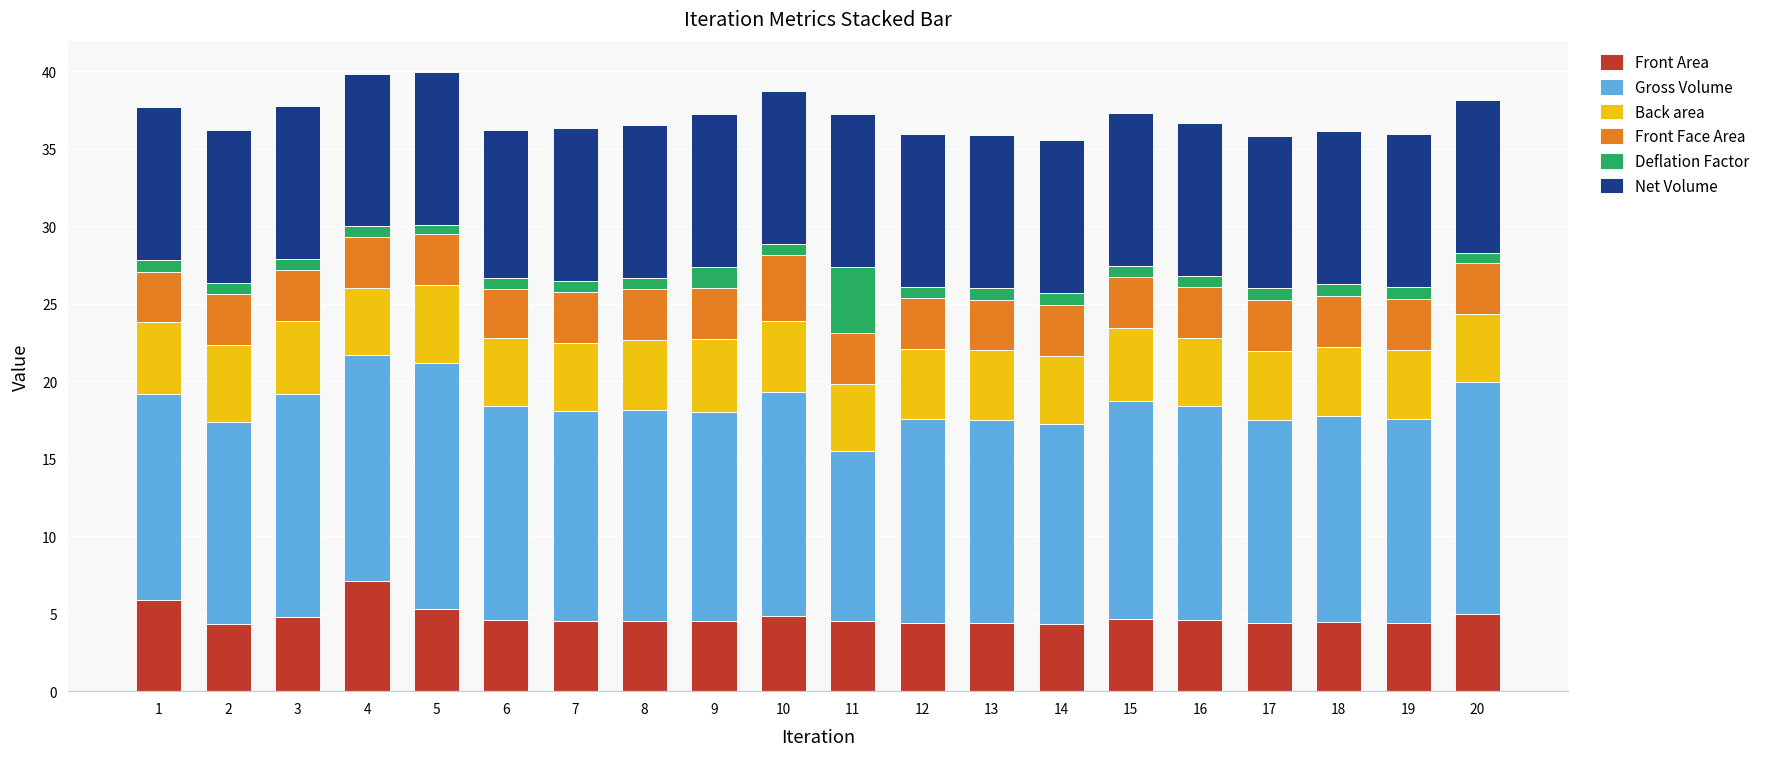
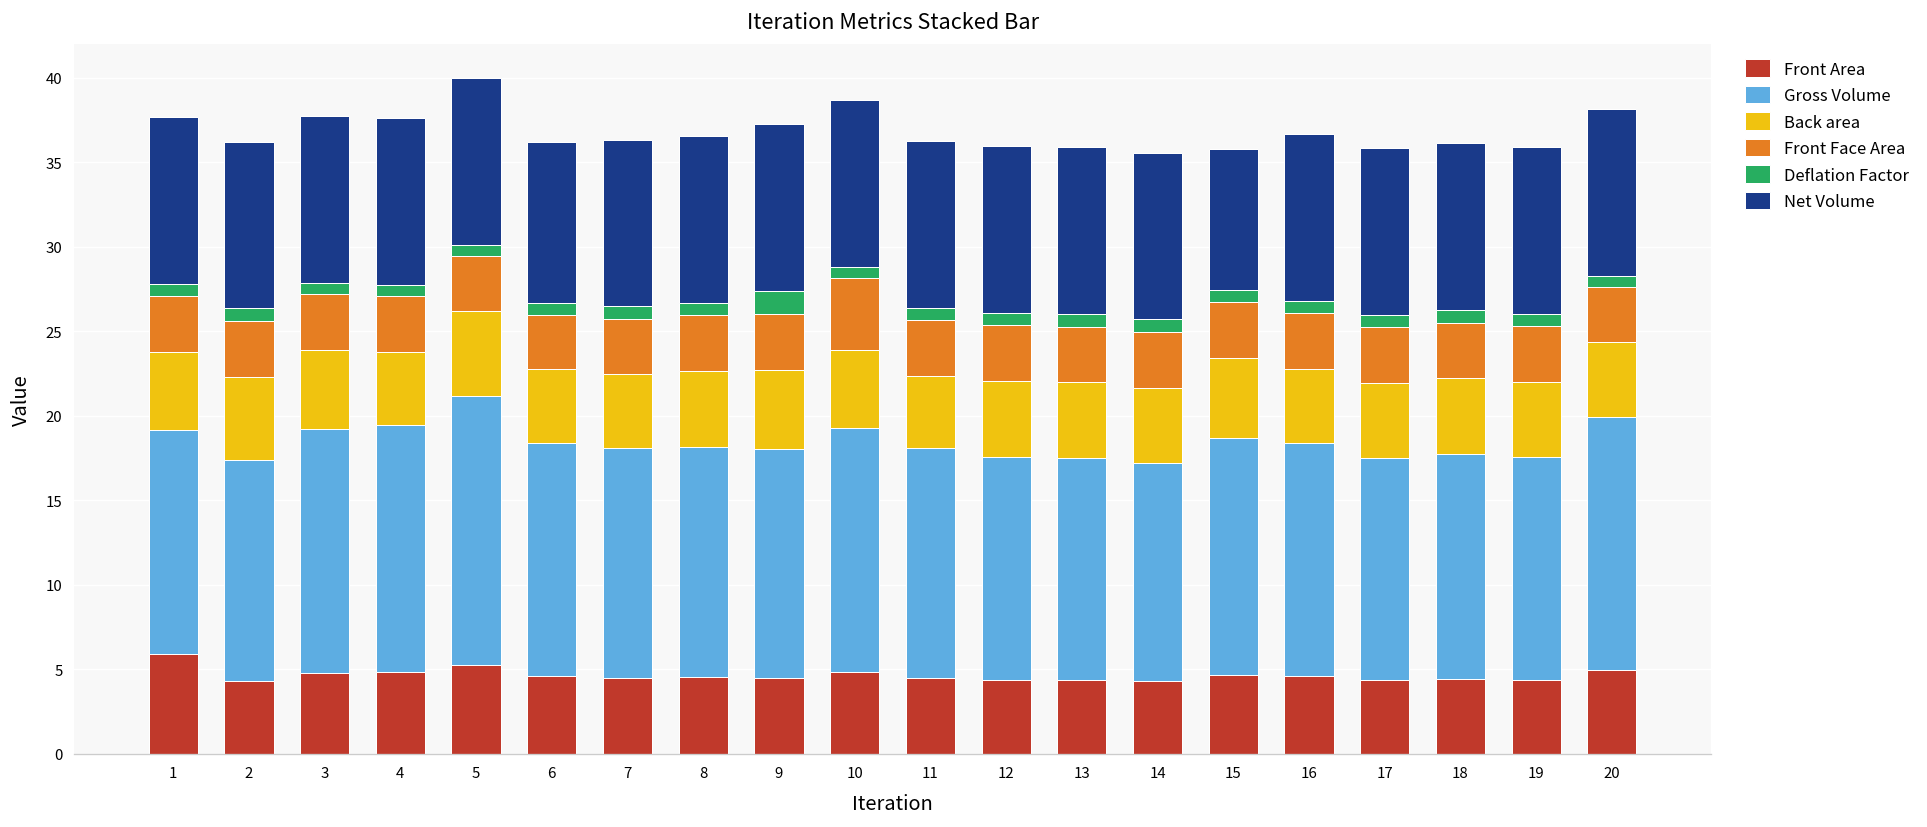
Front Area, 4: 7.1 -> 4.9
Gross Volume, 11: 11.0 -> 13.6
Deflation Factor, 11: 4.2 -> 0.7
Net Volume, 15: 9.9 -> 8.4
